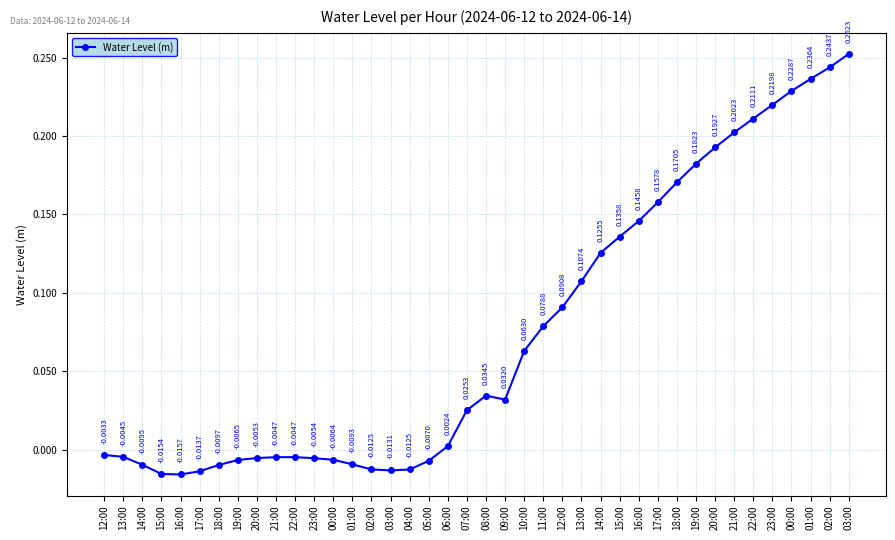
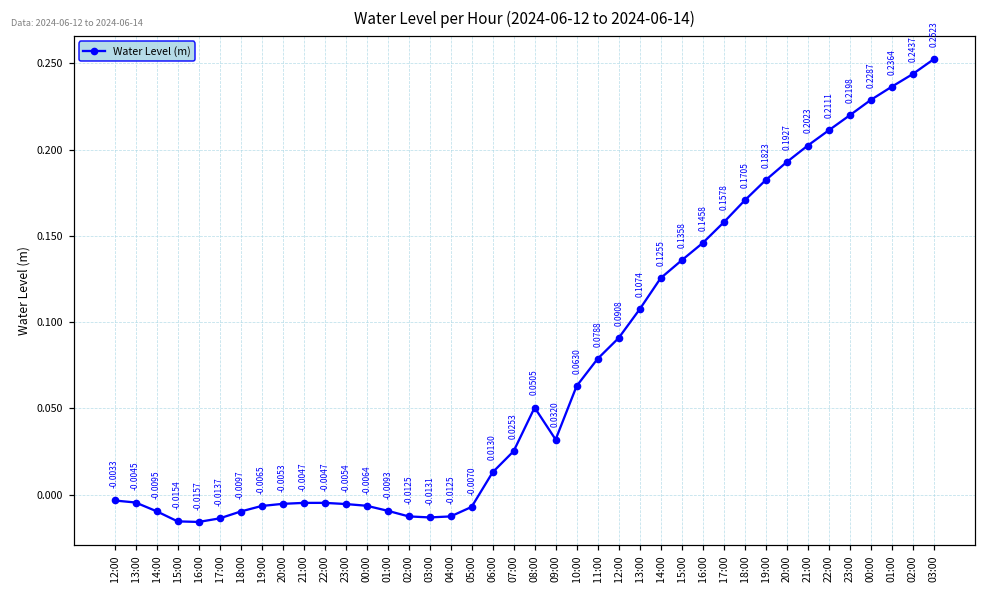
06:00: 0.0024 -> 0.0130
08:00: 0.0345 -> 0.0505
